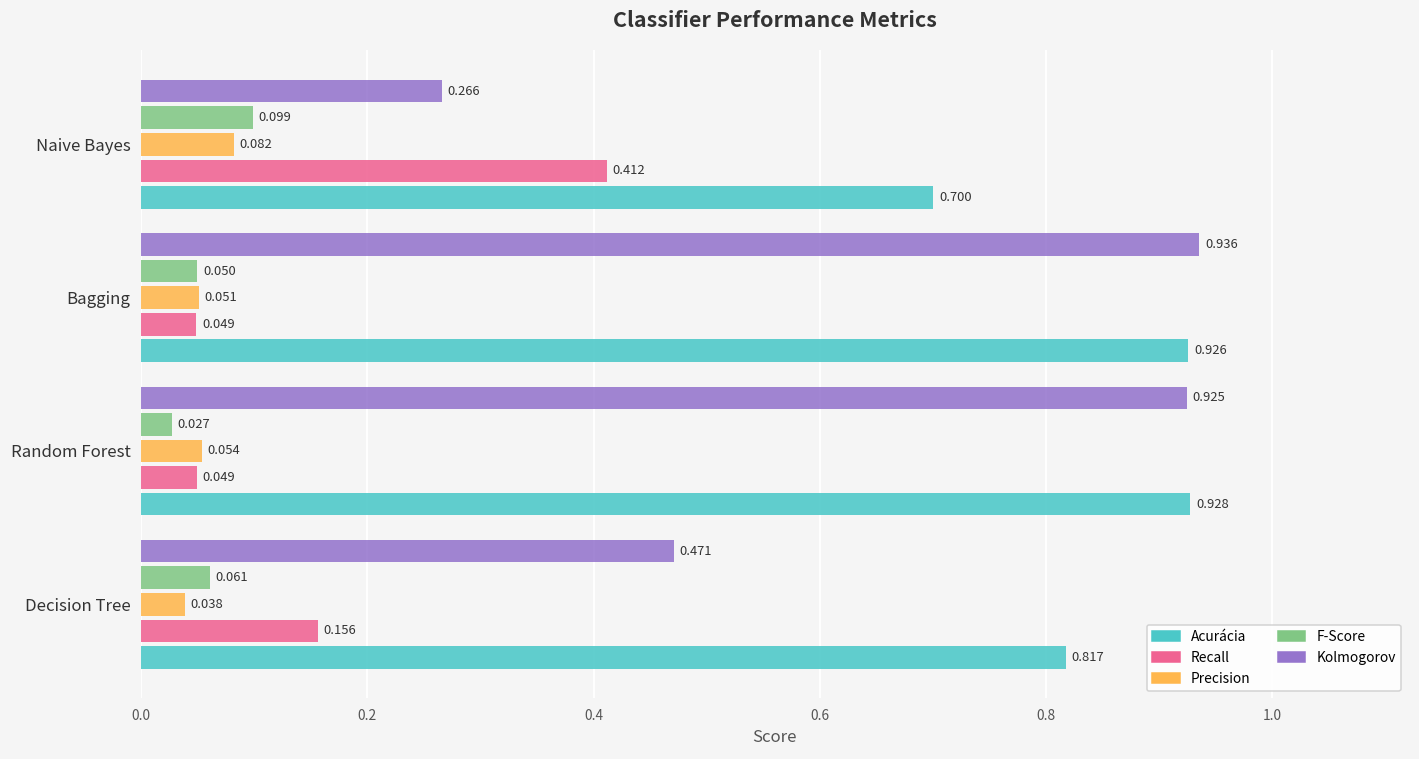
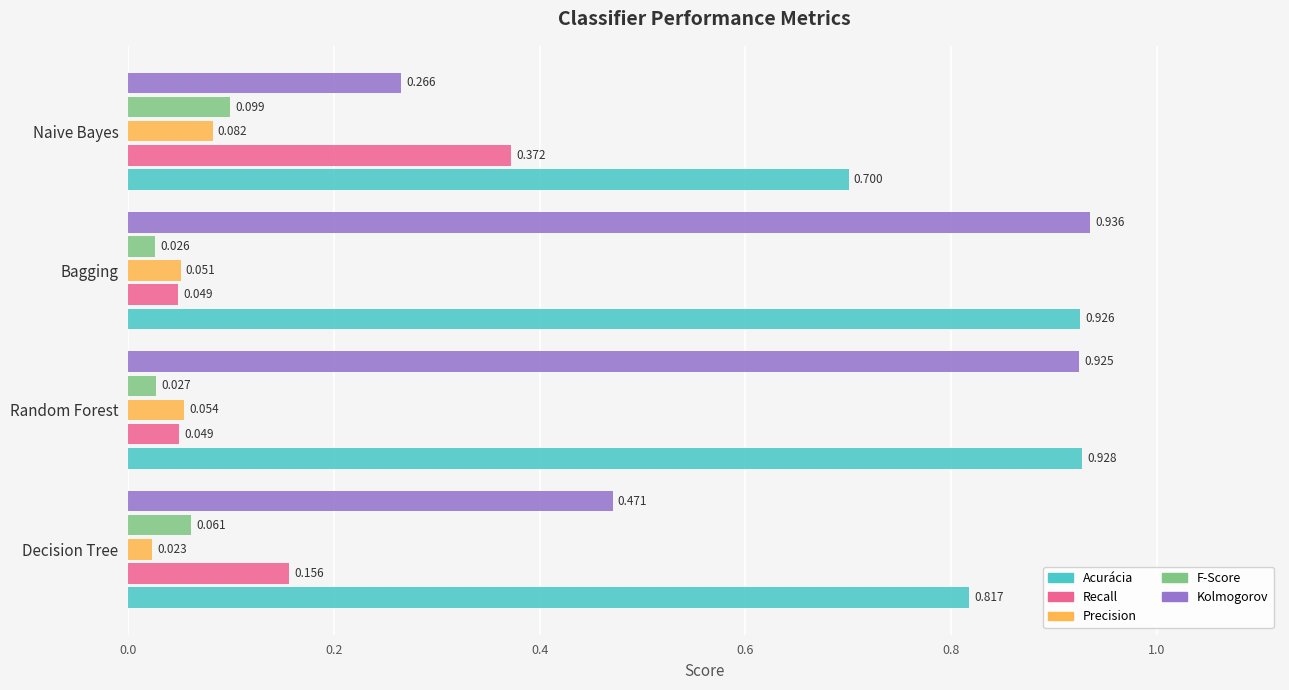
Recall, Naive Bayes: 0.412 -> 0.372
F-Score, Bagging: 0.050 -> 0.026
Precision, Decision Tree: 0.038 -> 0.023
